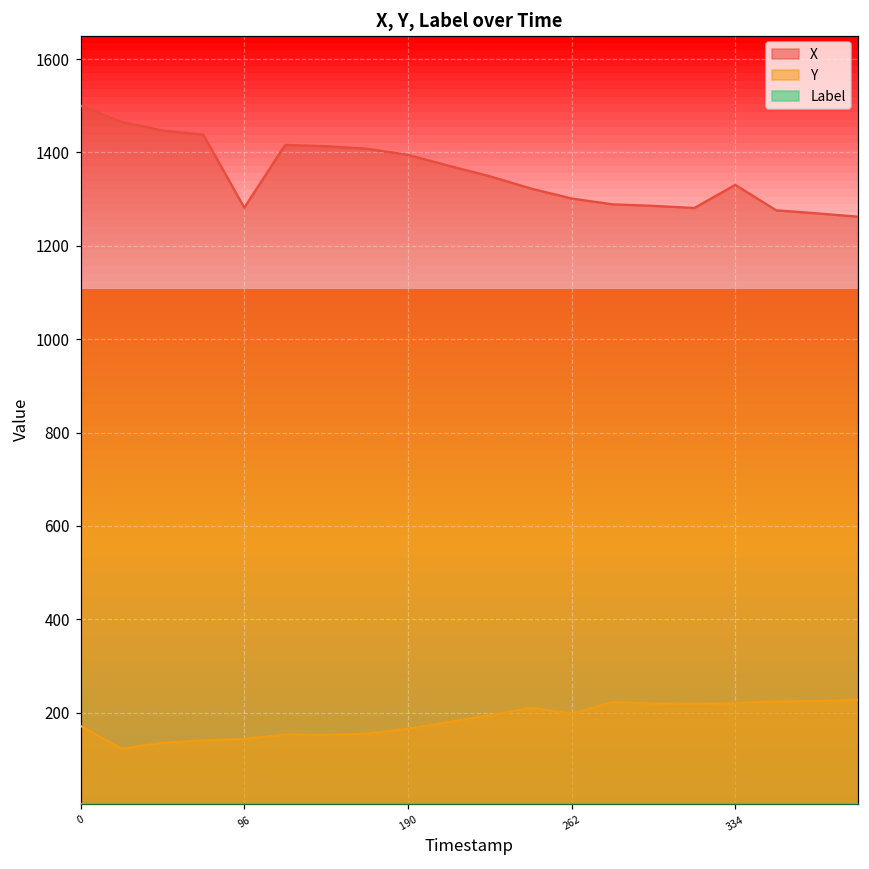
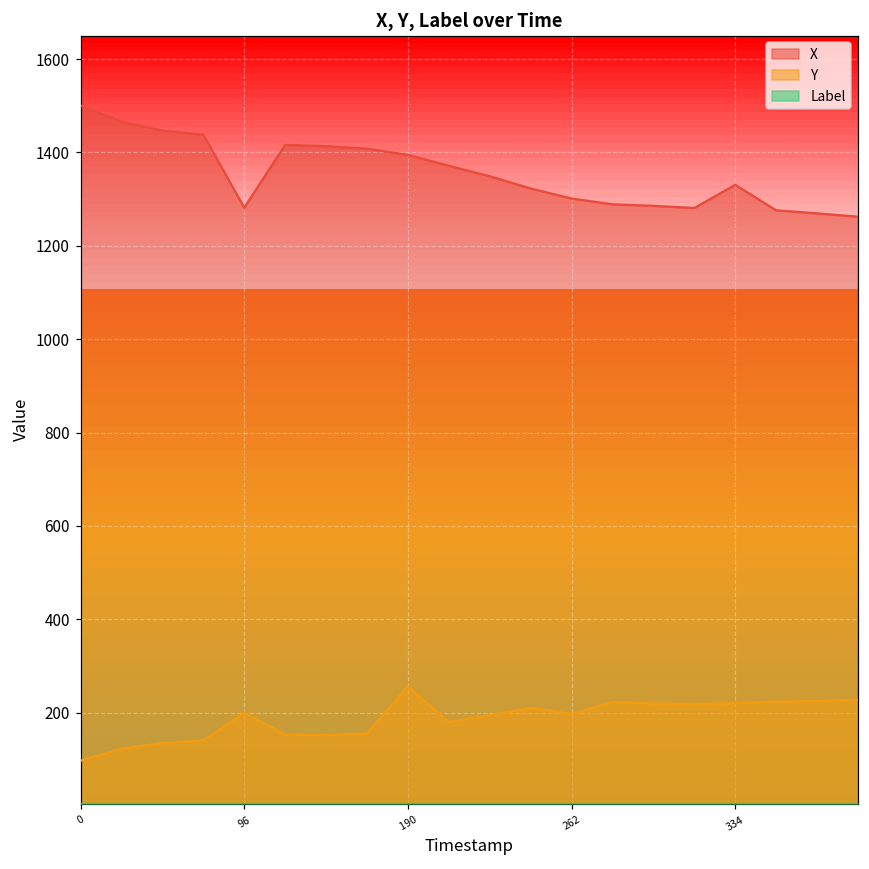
Y, 0: 170 -> 100
Y, 96: 140 -> 200
Y, 190: 170 -> 260
